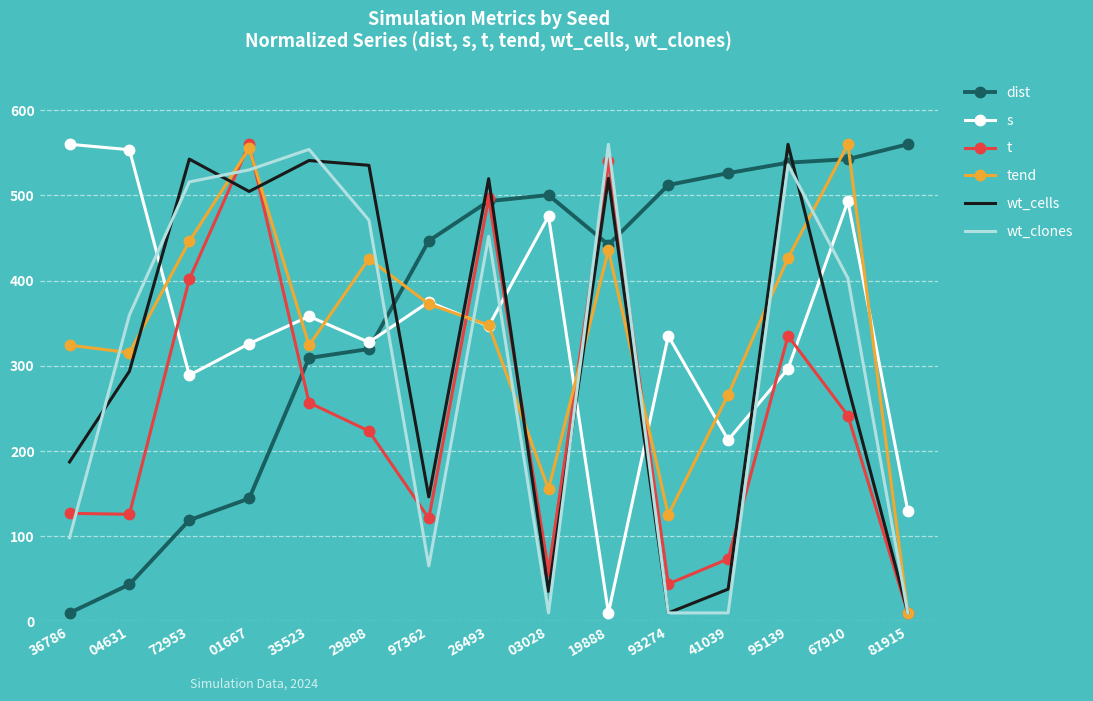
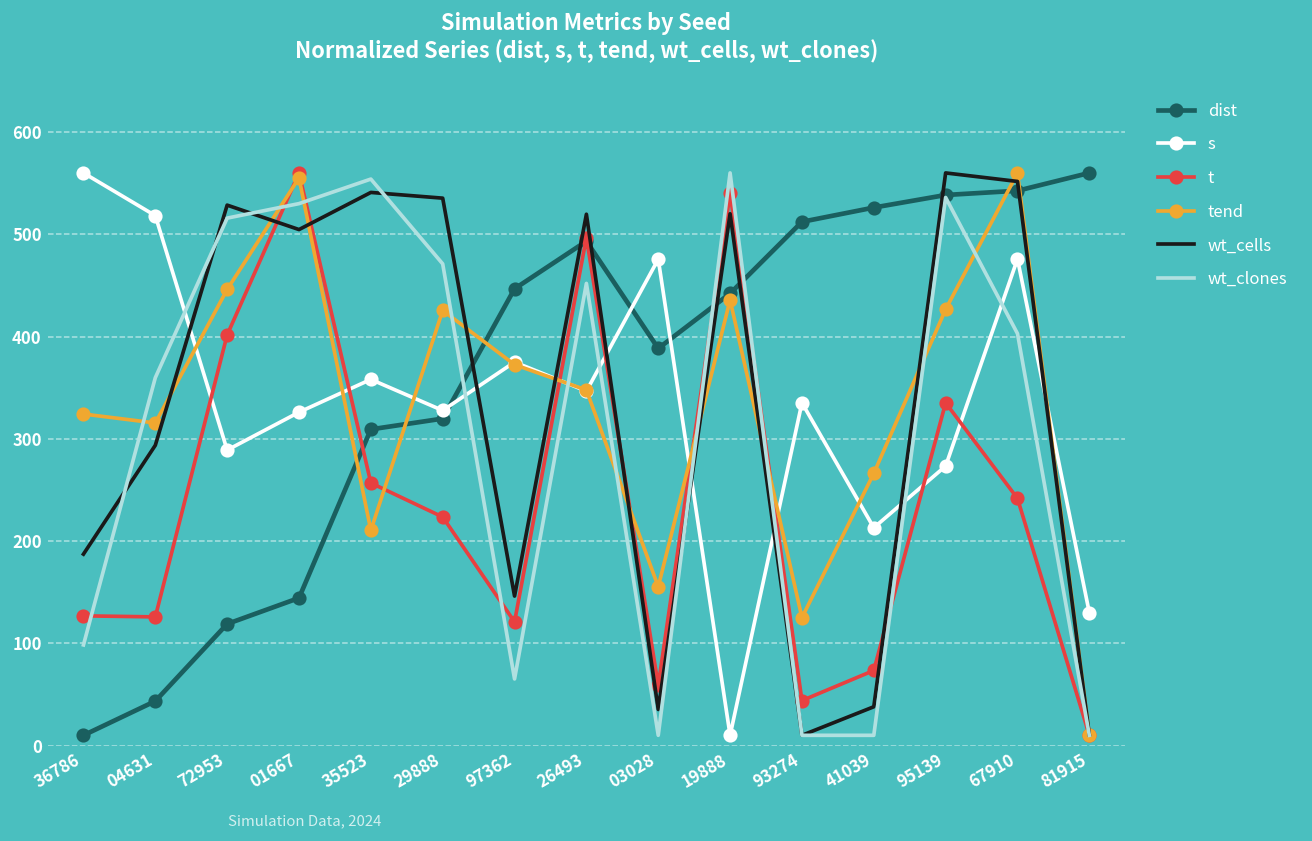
s, 04631: 550 -> 520
wt_cells, 72953: 540 -> 530
tend, 35523: 320 -> 210
dist, 03028: 500 -> 390
s, 95139: 300 -> 270
s, 67910: 490 -> 480
wt_cells, 67910: 280 -> 550
